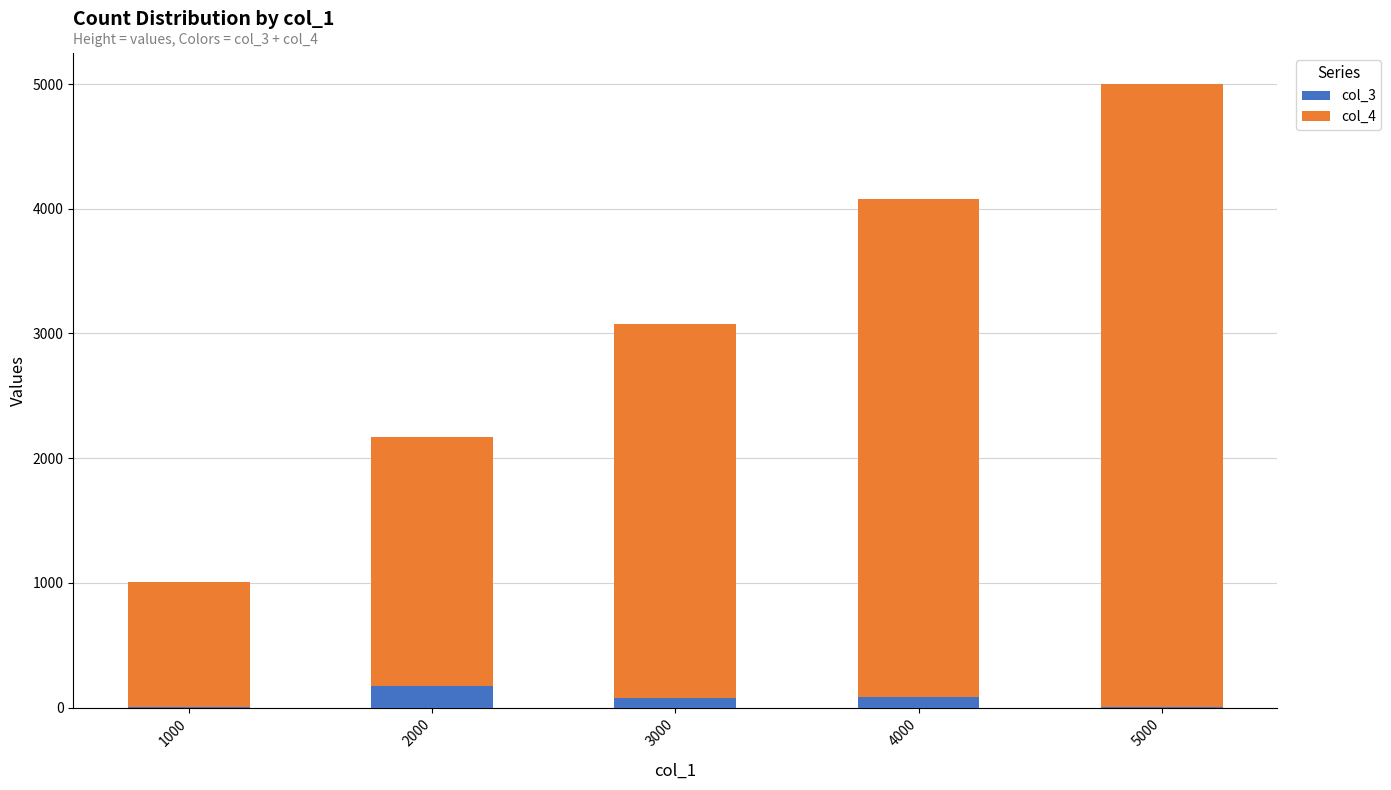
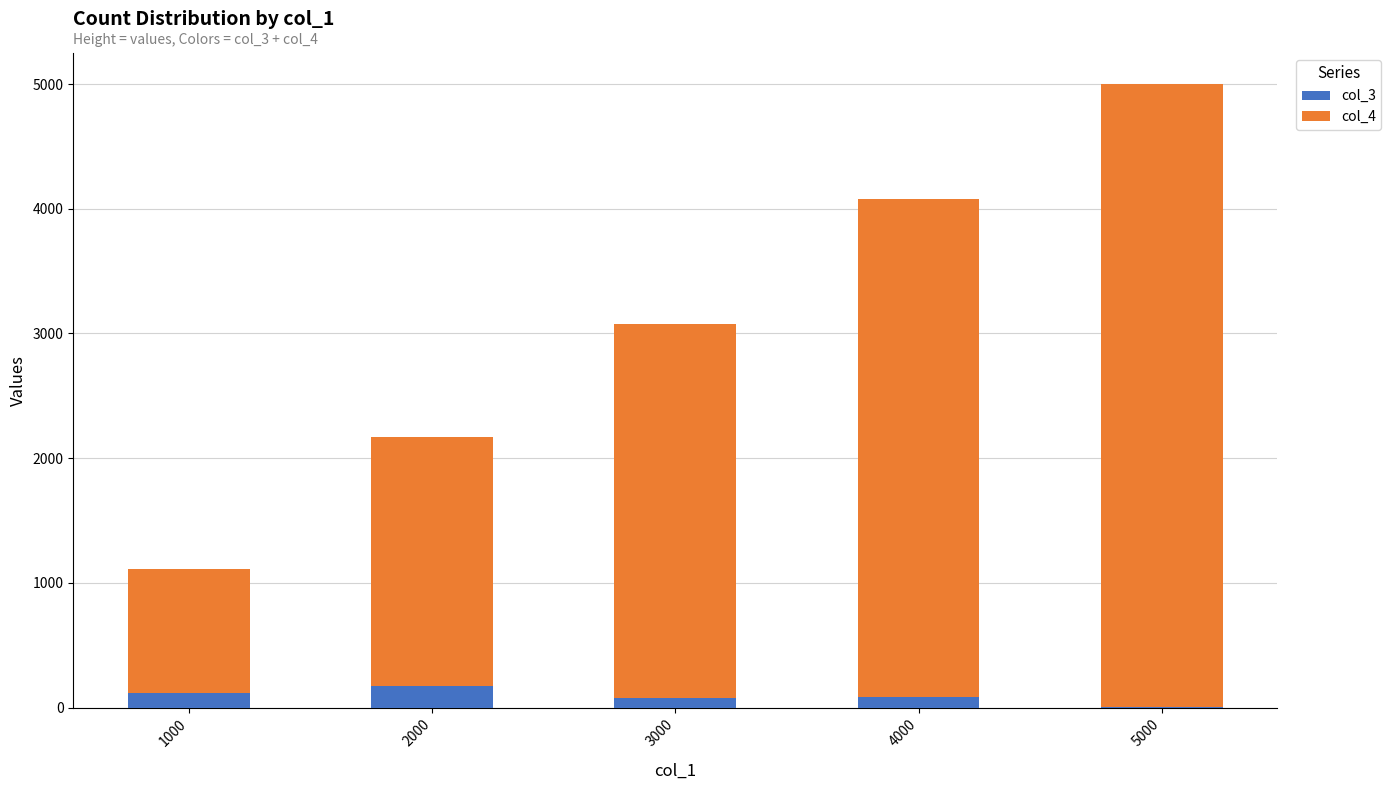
col_3, 1000: 10 -> 110
